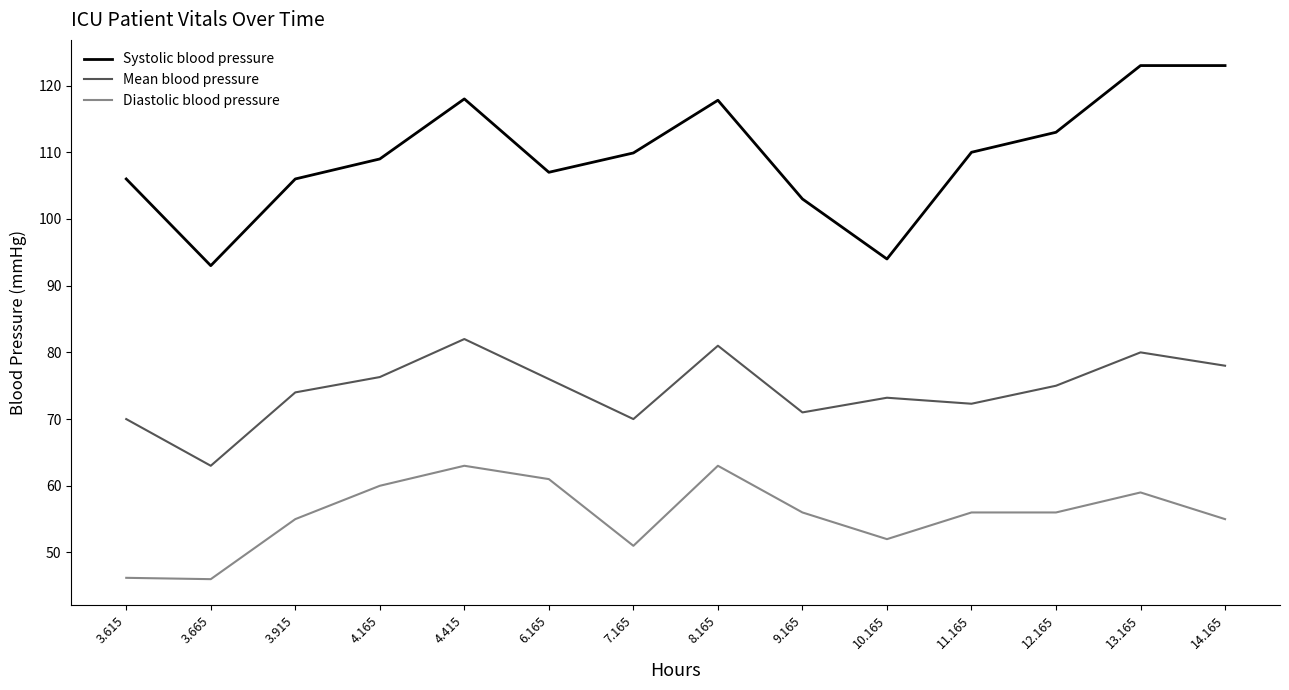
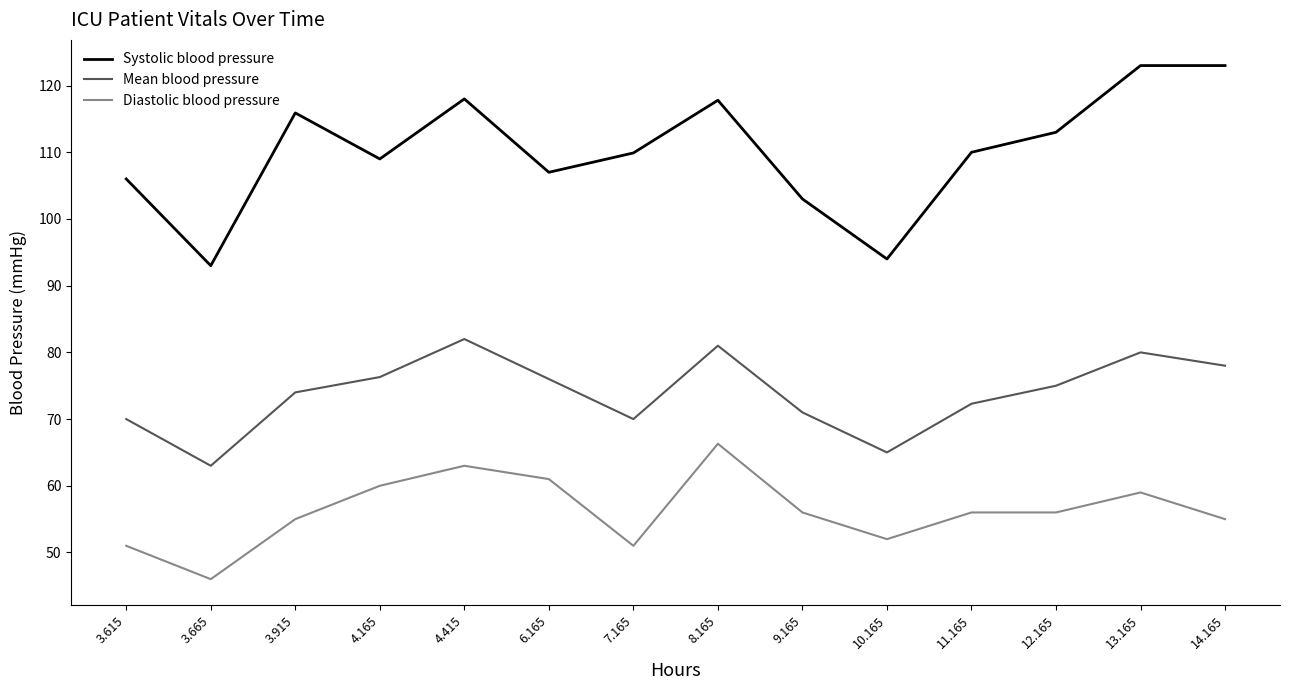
Diastolic blood pressure, 3.615: 46 -> 51
Systolic blood pressure, 3.915: 106 -> 116
Diastolic blood pressure, 8.165: 63 -> 66
Mean blood pressure, 10.165: 73 -> 65
